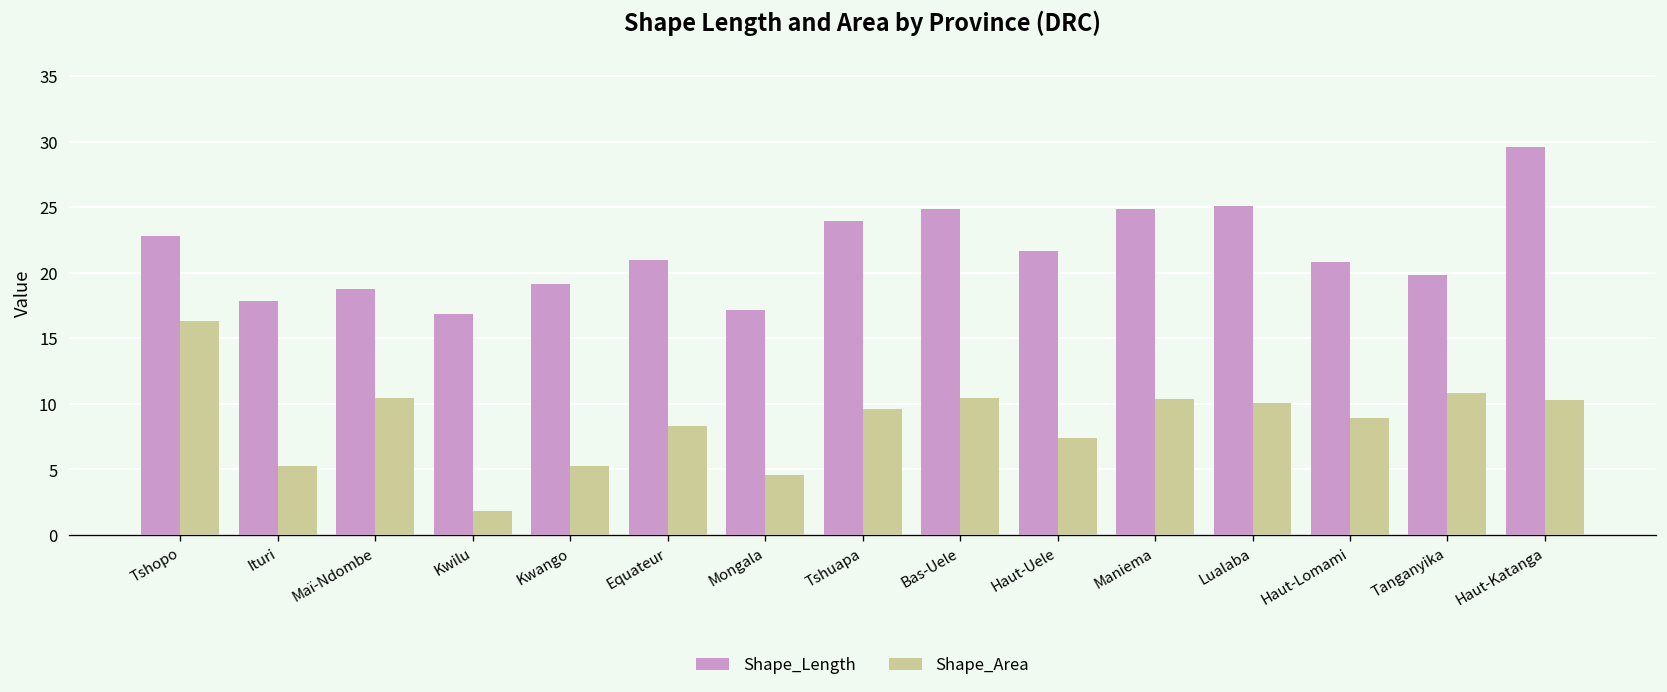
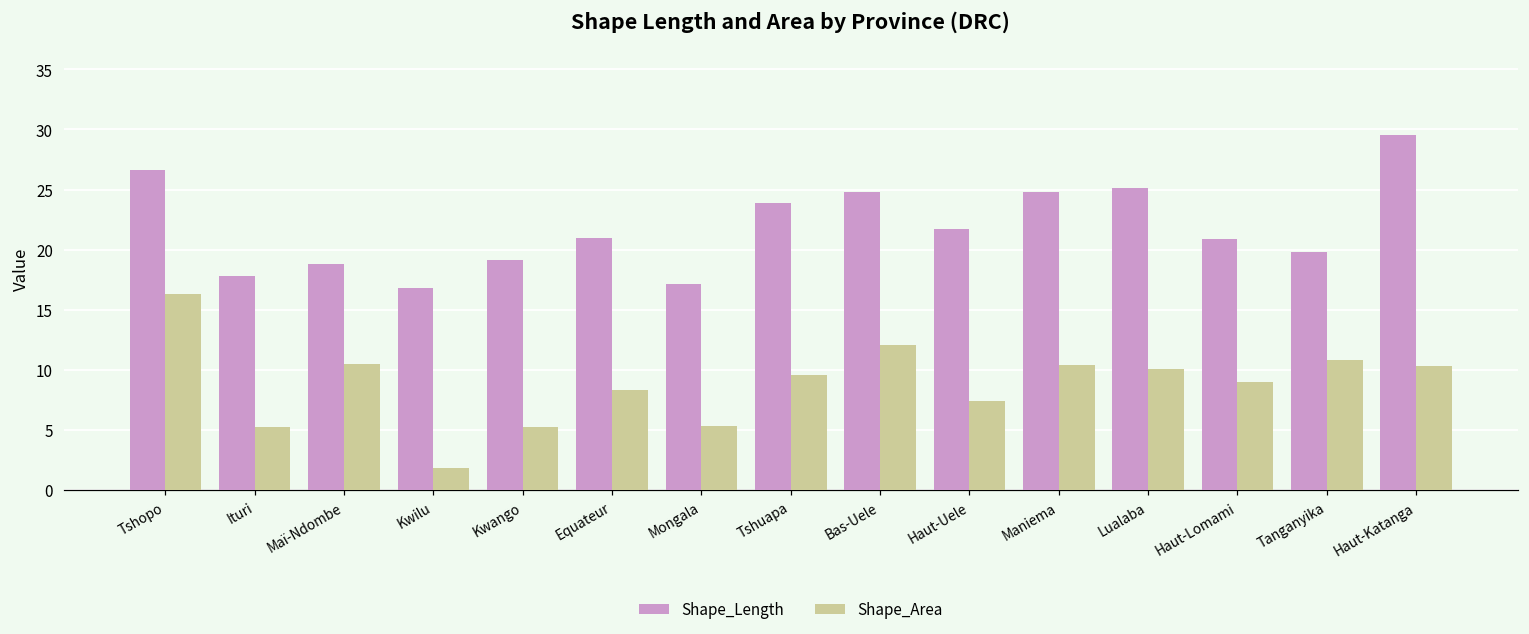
Shape_Length, Tshopo: 22.8 -> 26.6
Shape_Area, Mongala: 4.6 -> 5.3
Shape_Area, Bas-Uele: 10.4 -> 12.1
